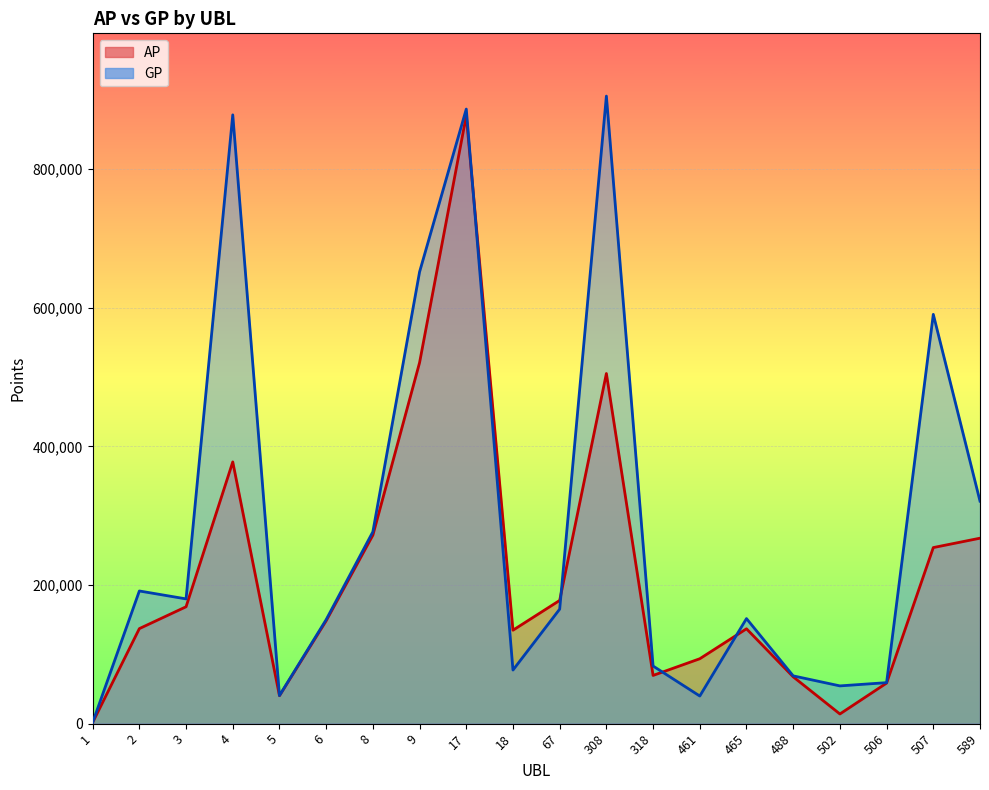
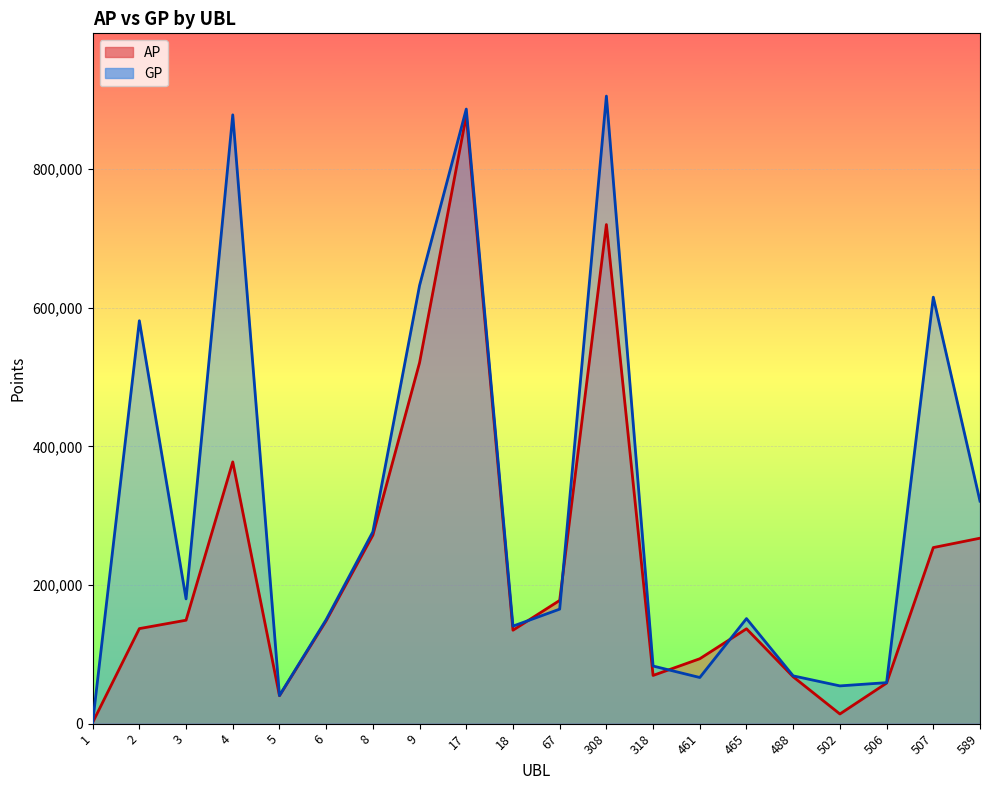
GP, 2: 190,000 -> 580,000
AP, 3: 170,000 -> 150,000
GP, 9: 650,000 -> 630,000
GP, 18: 80,000 -> 140,000
AP, 308: 510,000 -> 720,000
GP, 461: 40,000 -> 70,000
GP, 507: 590,000 -> 620,000
